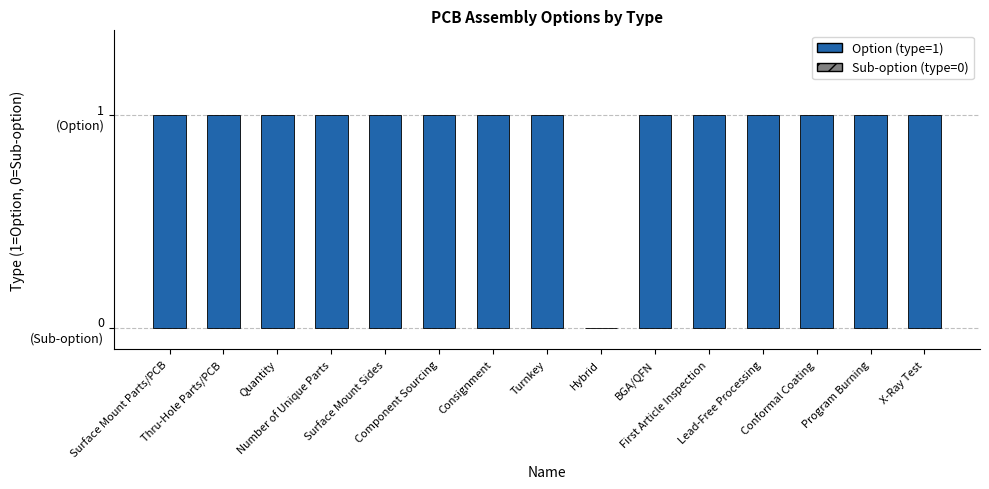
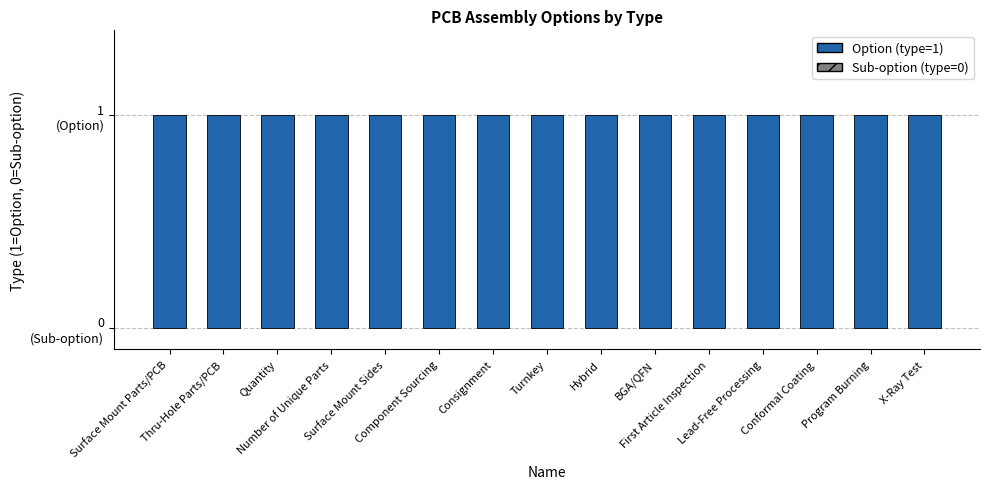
Hybrid: 0 (Option) -> 1 (Option)
